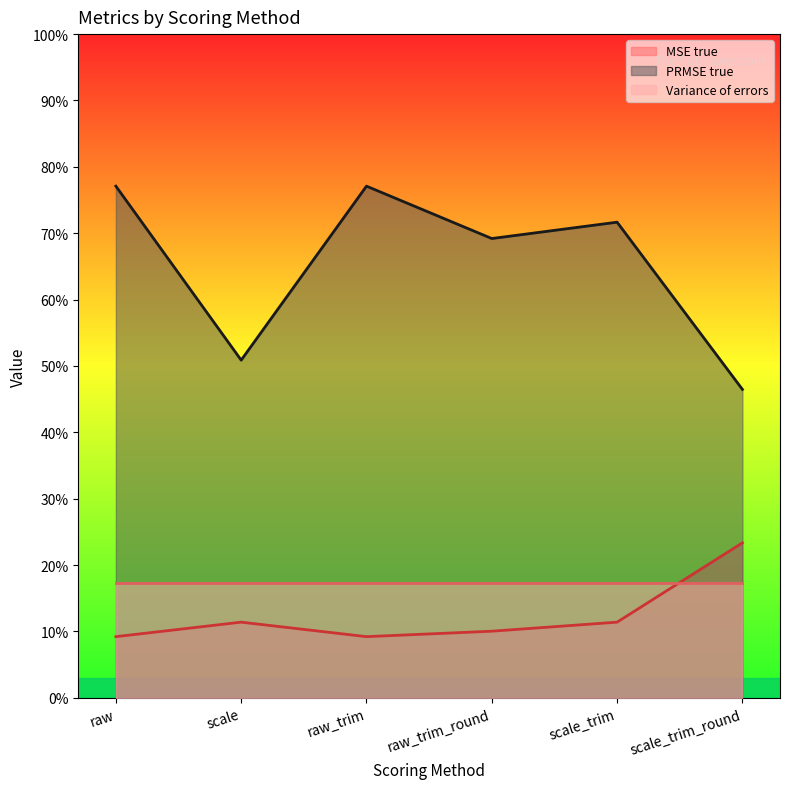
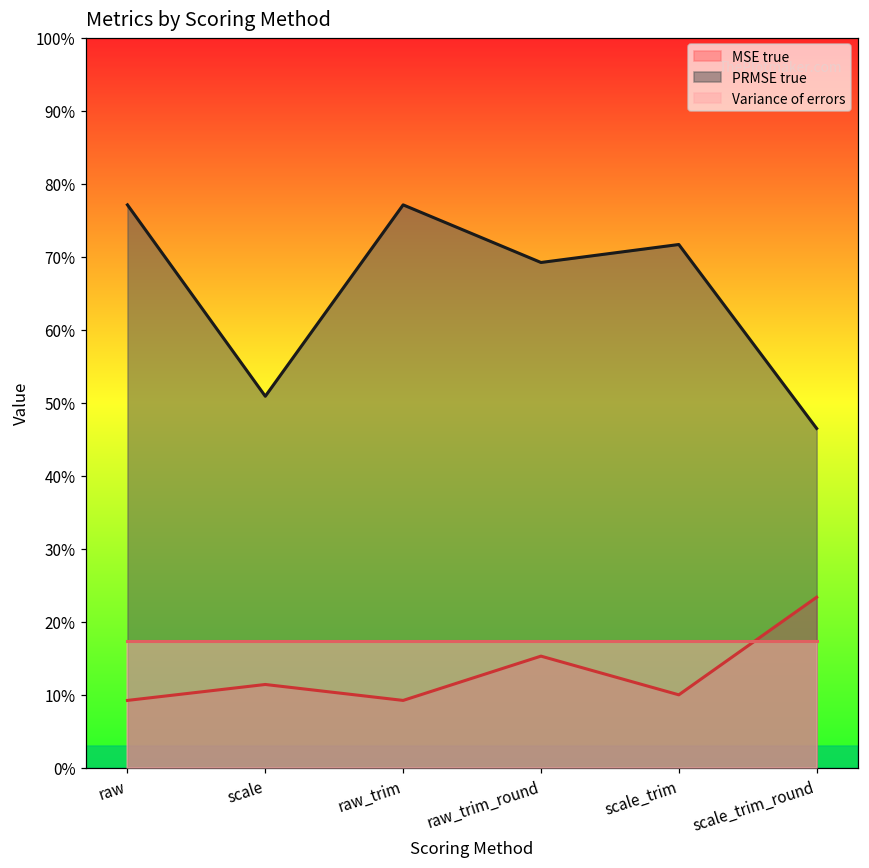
MSE true, raw_trim_round: 10% -> 15%
MSE true, scale_trim: 11% -> 10%
